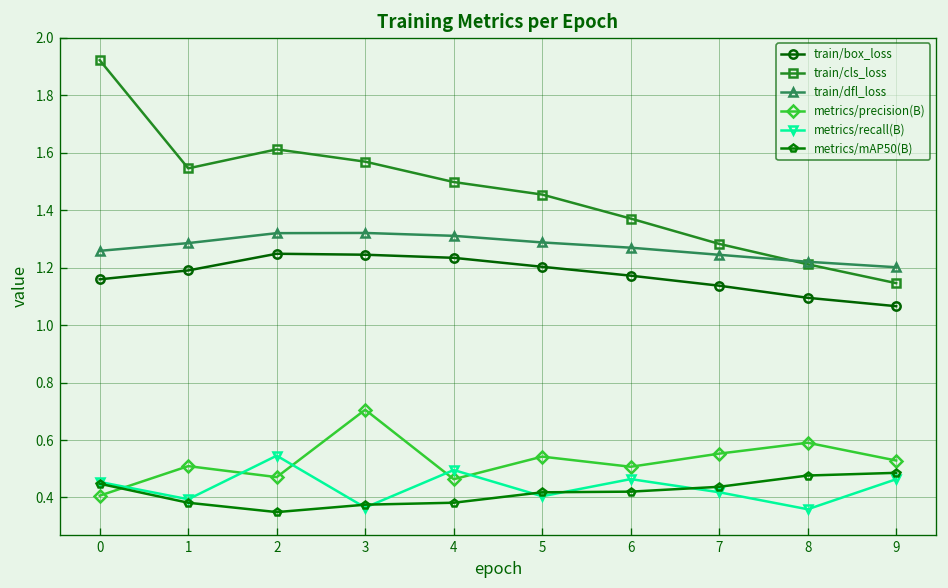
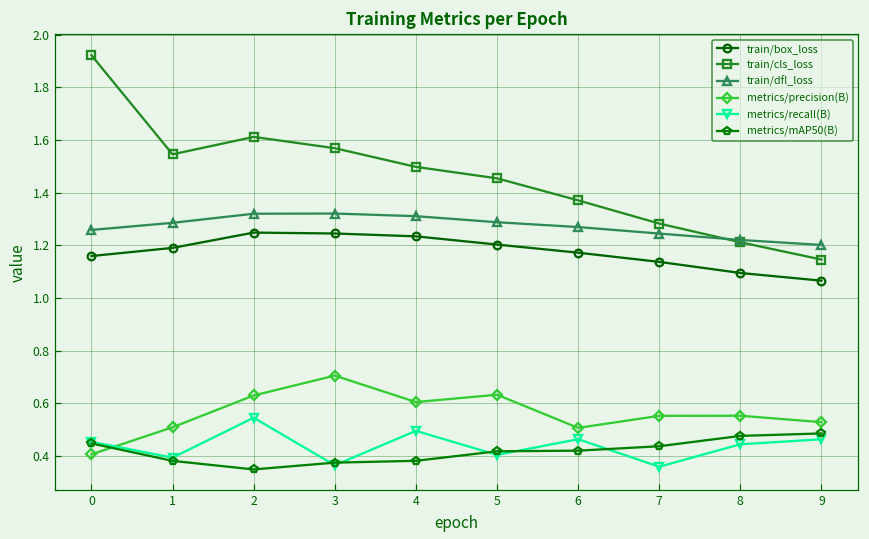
metrics/precision(B), 2: 0.47 -> 0.63
metrics/precision(B), 4: 0.46 -> 0.60
metrics/precision(B), 5: 0.54 -> 0.63
metrics/recall(B), 7: 0.42 -> 0.36
metrics/precision(B), 8: 0.59 -> 0.55
metrics/recall(B), 8: 0.36 -> 0.44
